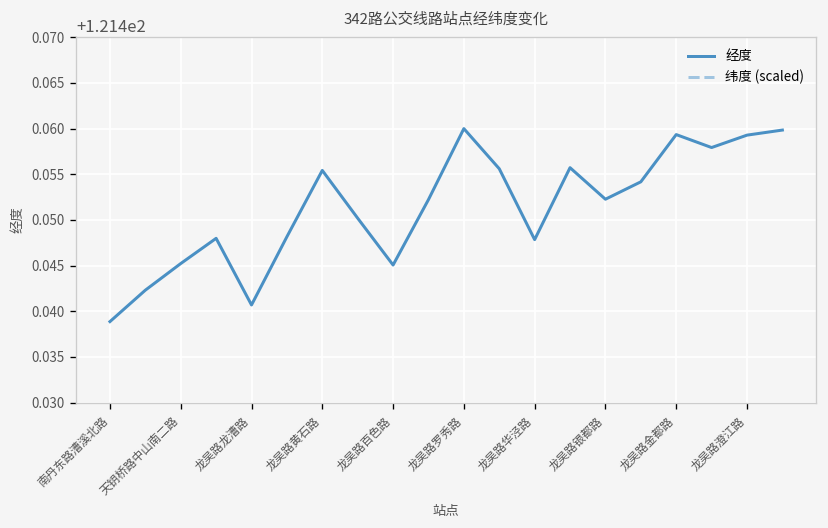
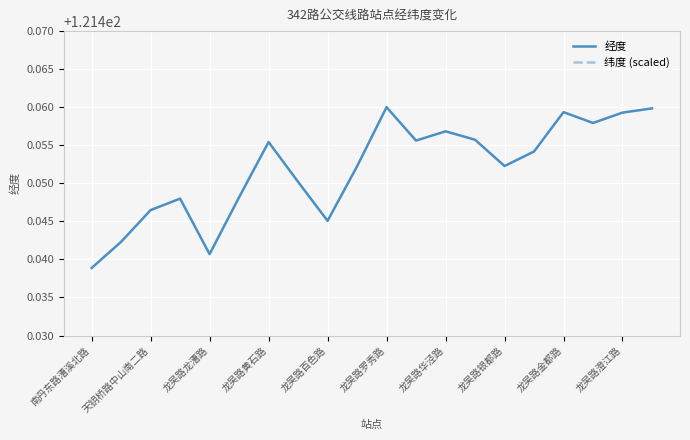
经度, 天钥桥路中山南二路: 121.445 -> 121.446
经度, 龙吴路华泾路: 121.448 -> 121.457
